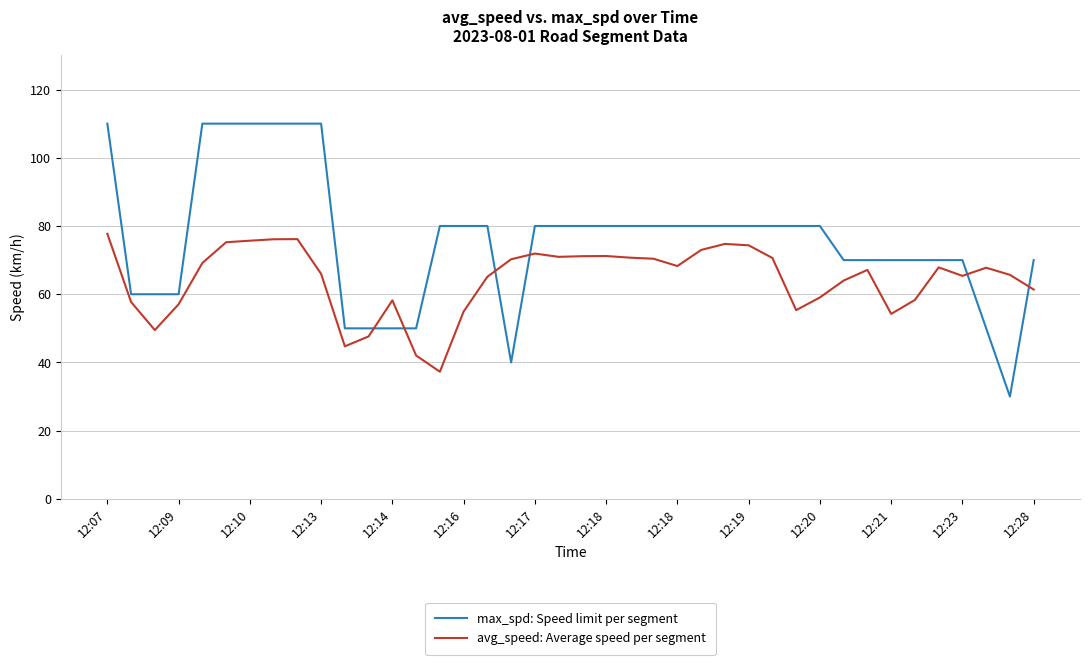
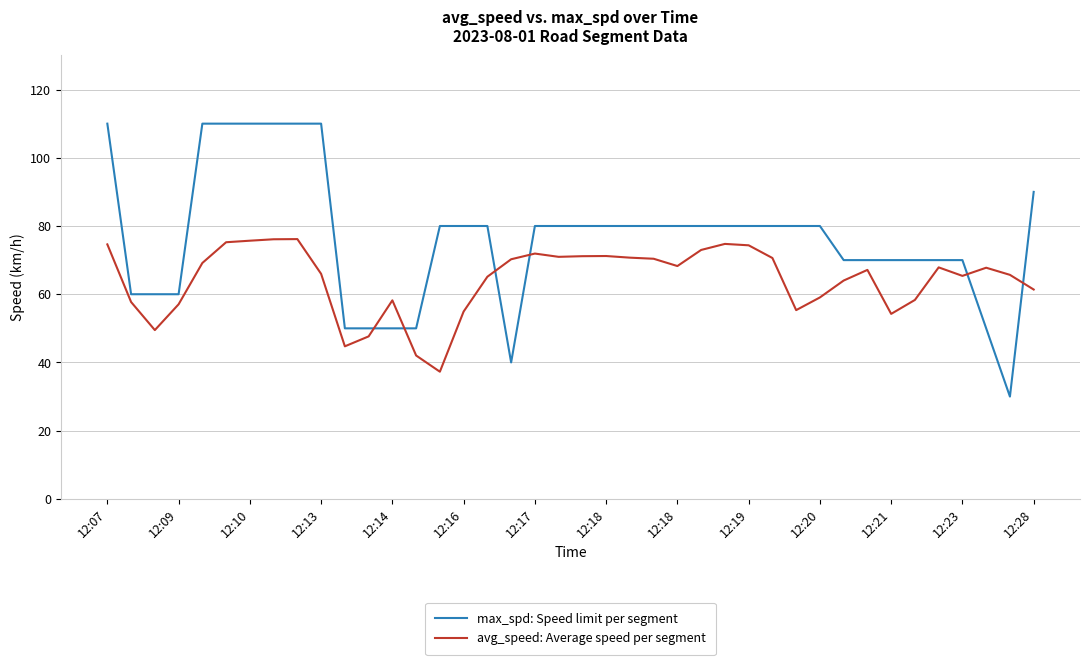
avg_speed: Average speed per segment, 12:07: 78 -> 75
max_spd: Speed limit per segment, 12:28: 70 -> 90
